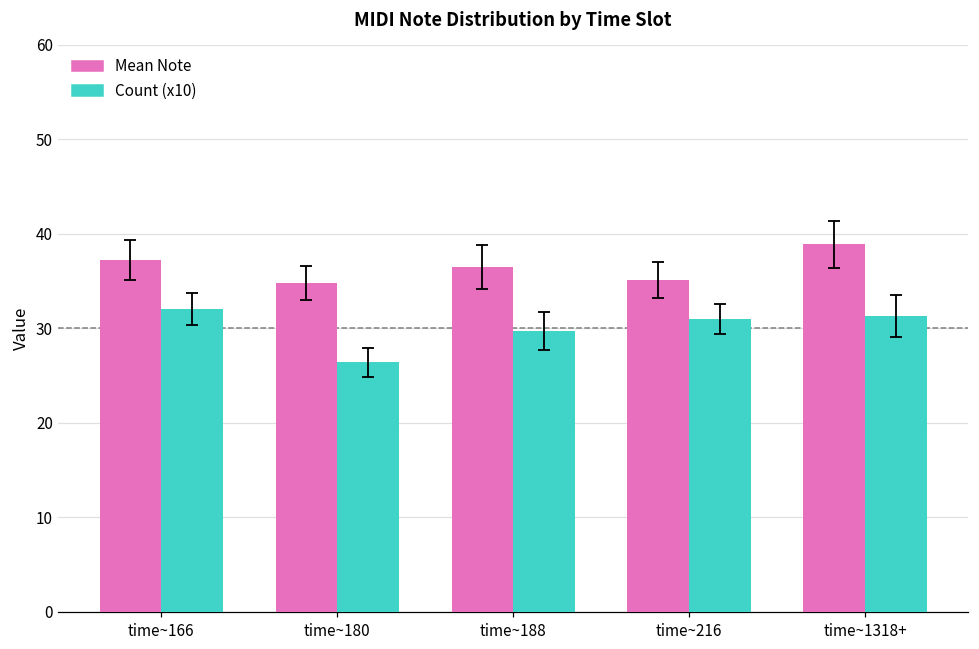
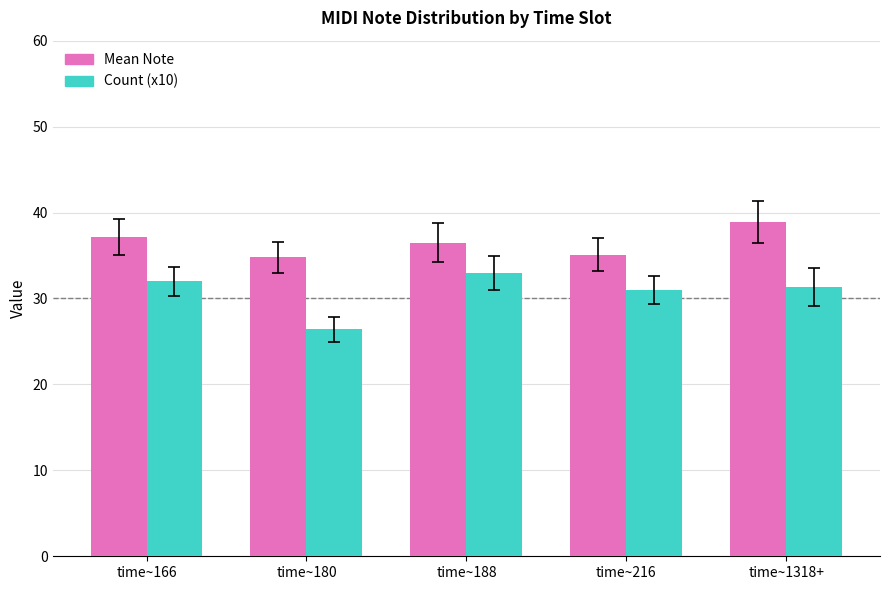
Count (x10), time~188: 30 -> 33
